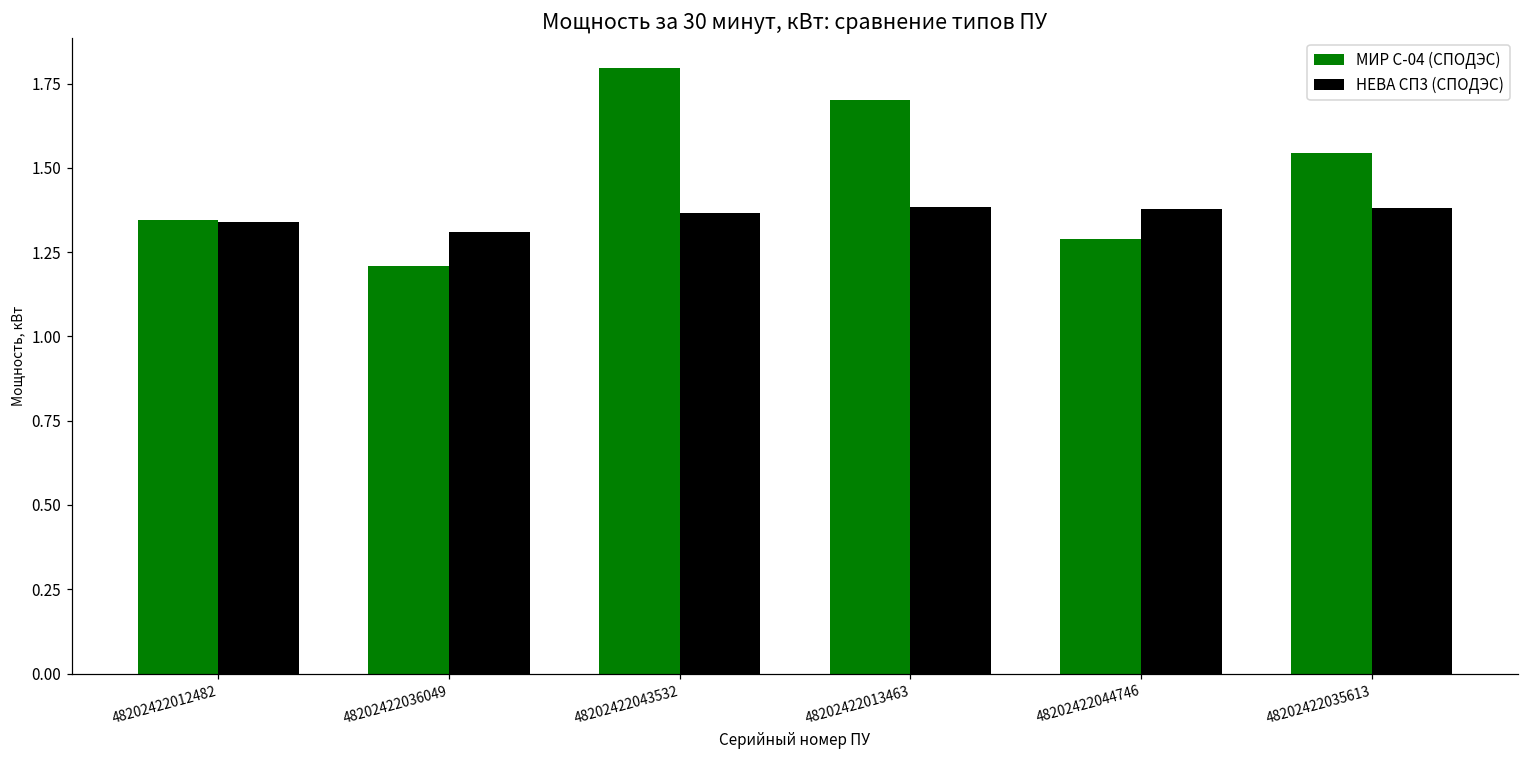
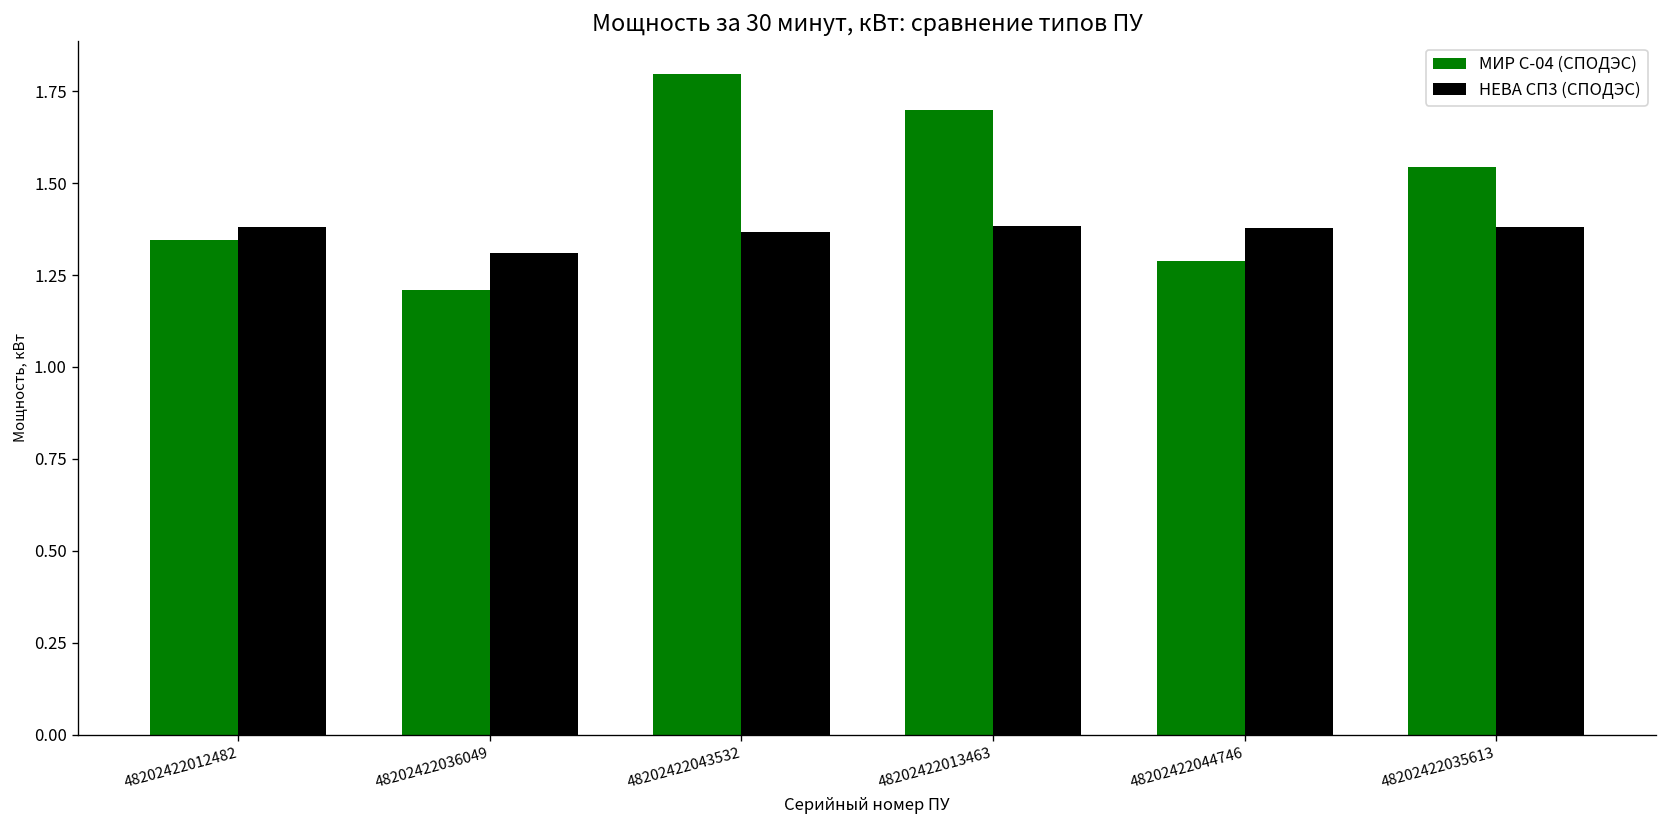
НЕВА СП3 (СПОДЭС), 48202422012482: 1.34 -> 1.38
